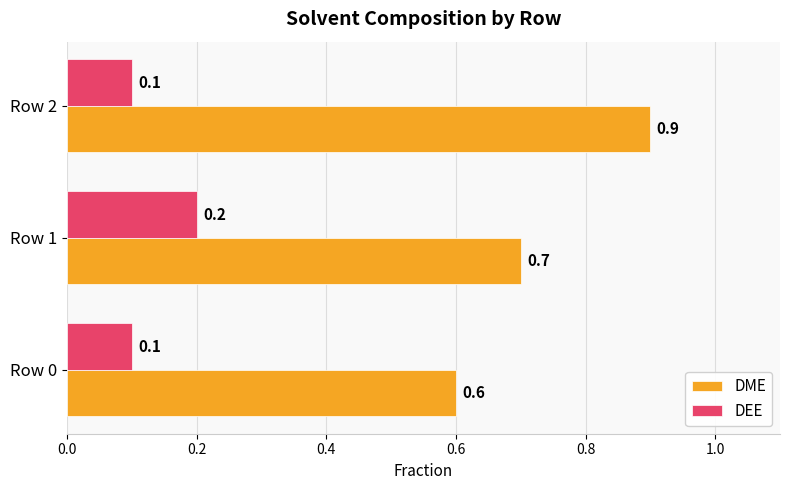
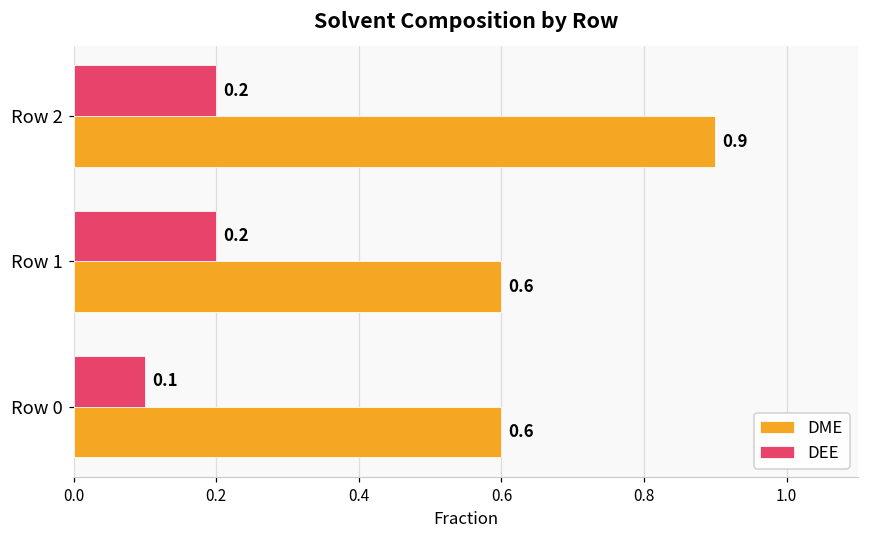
DEE, Row 2: 0.1 -> 0.2
DME, Row 1: 0.7 -> 0.6
